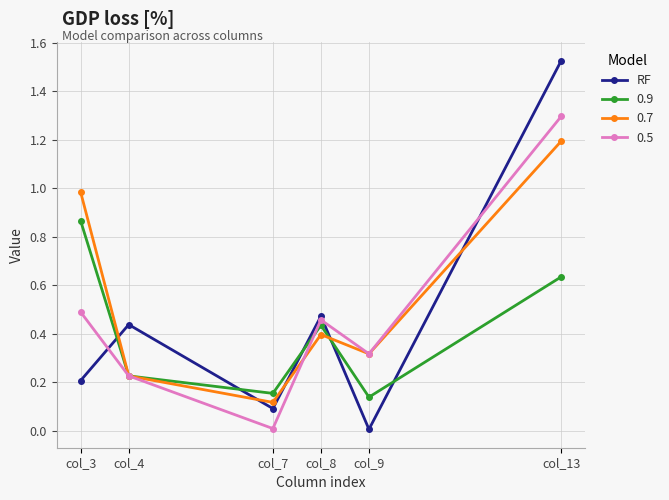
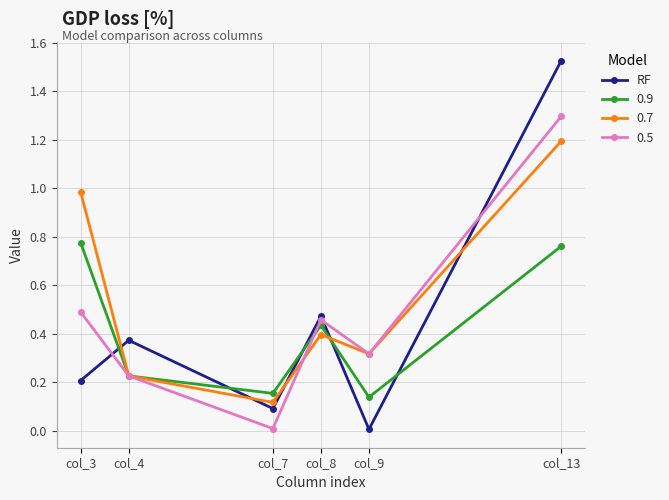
0.9, col_3: 0.86 -> 0.77
RF, col_4: 0.44 -> 0.37
0.9, col_13: 0.63 -> 0.76
